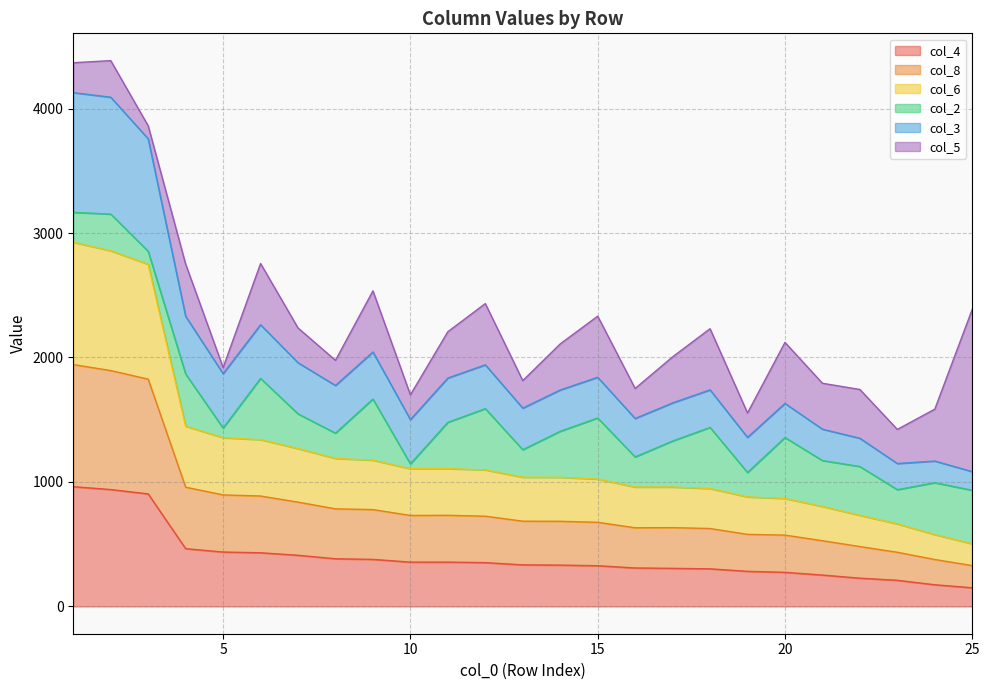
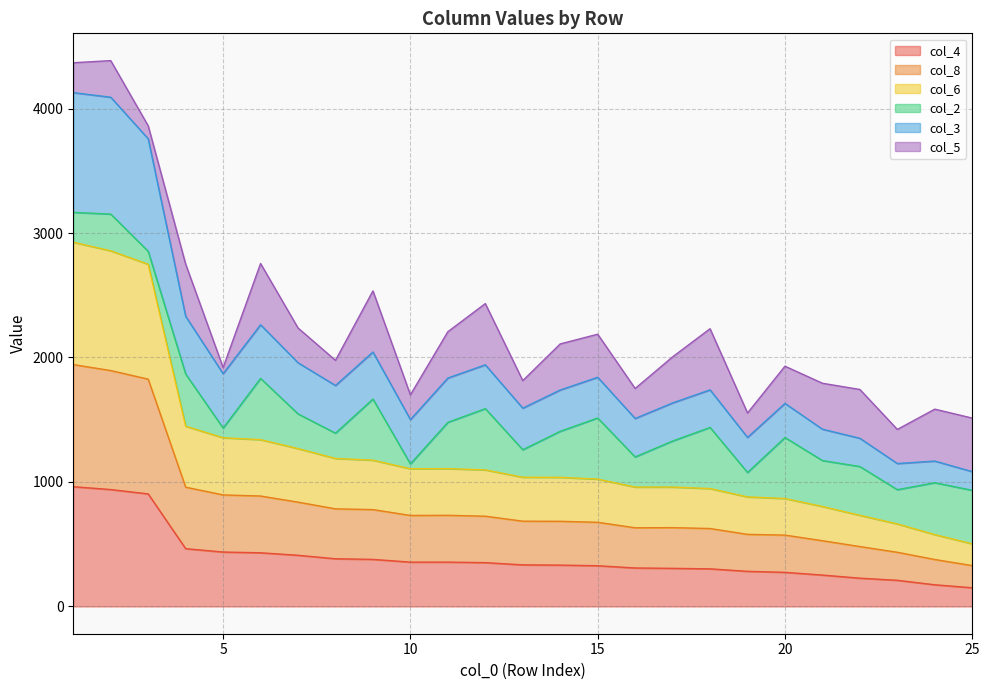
col_5, 15: 490 -> 350
col_5, 20: 490 -> 300
col_5, 25: 1300 -> 430
